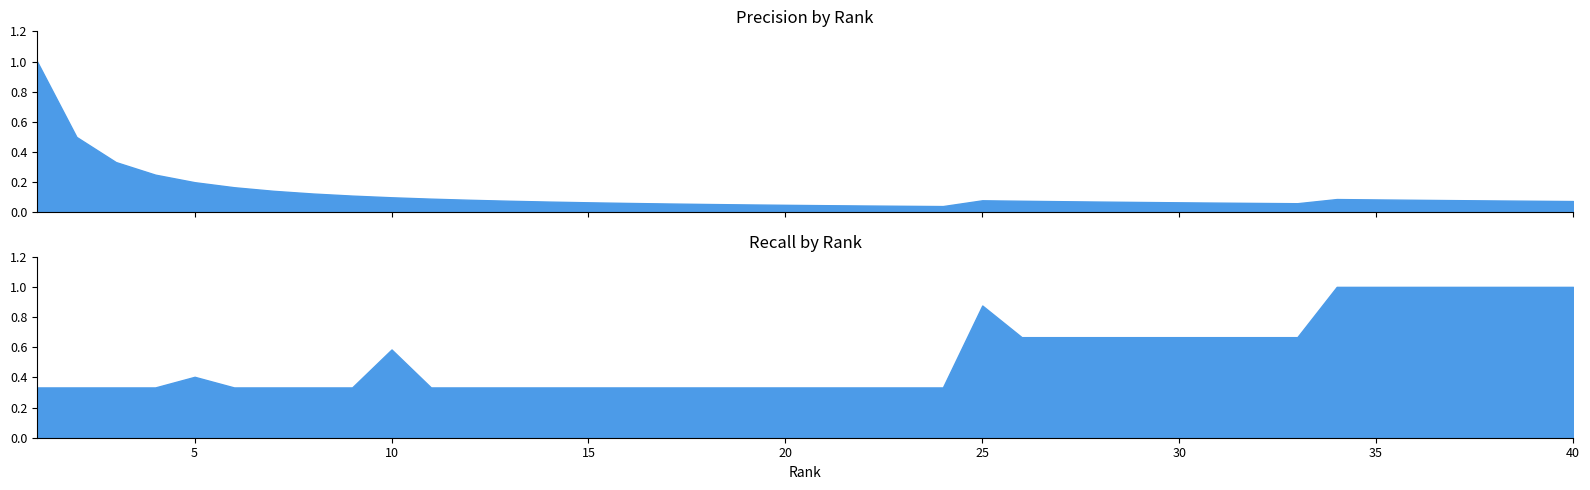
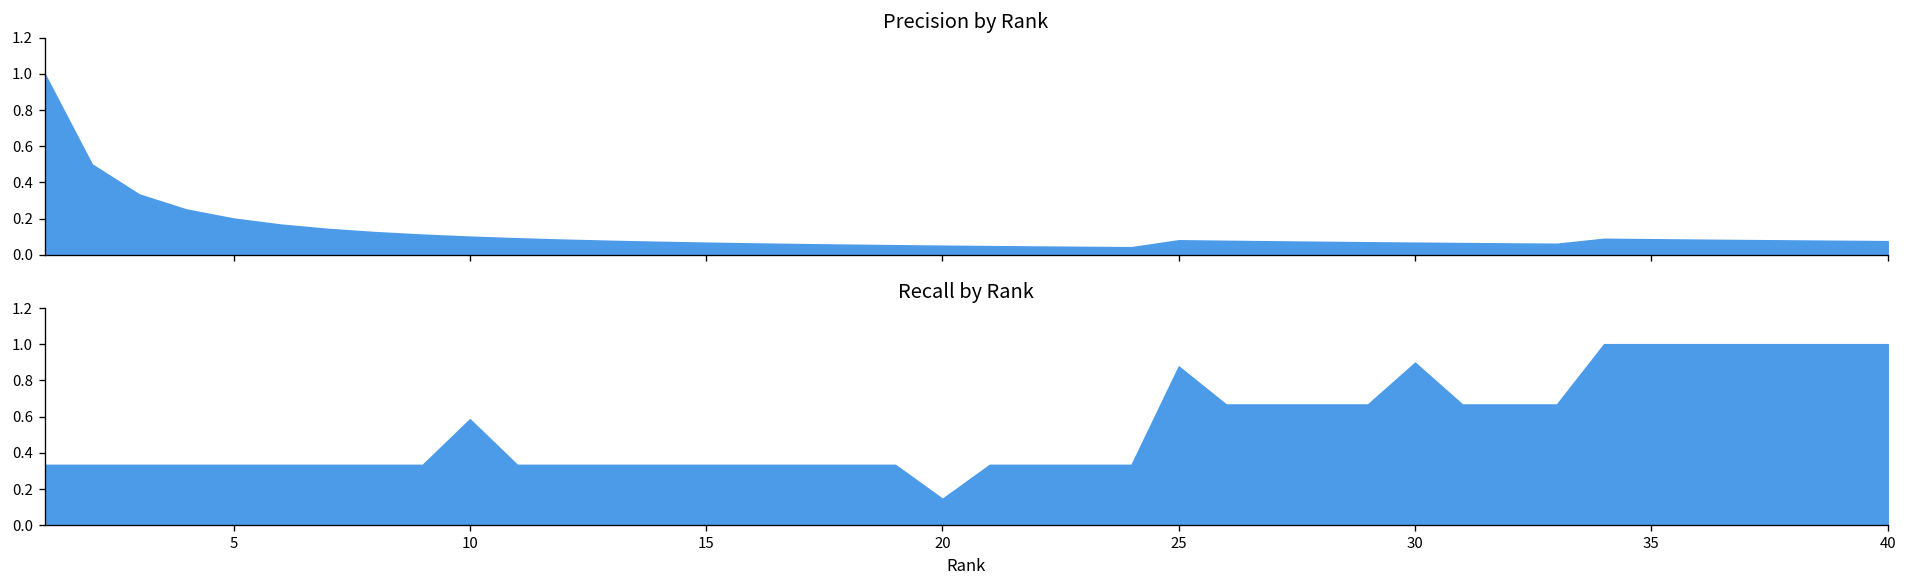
Recall by Rank, 5: 0.40 -> 0.33
Recall by Rank, 20: 0.33 -> 0.15
Recall by Rank, 30: 0.67 -> 0.90
